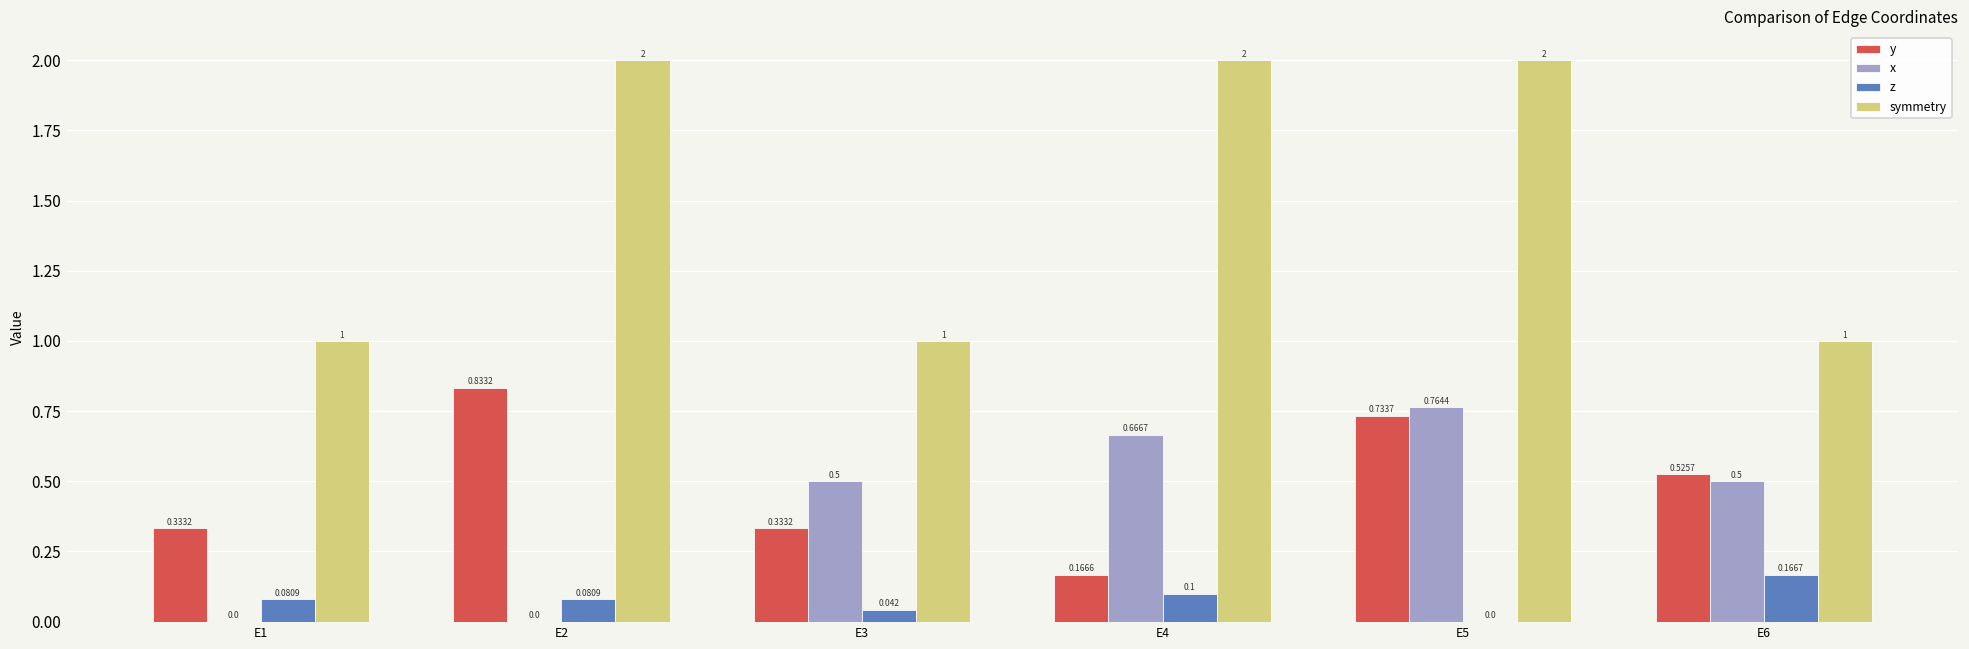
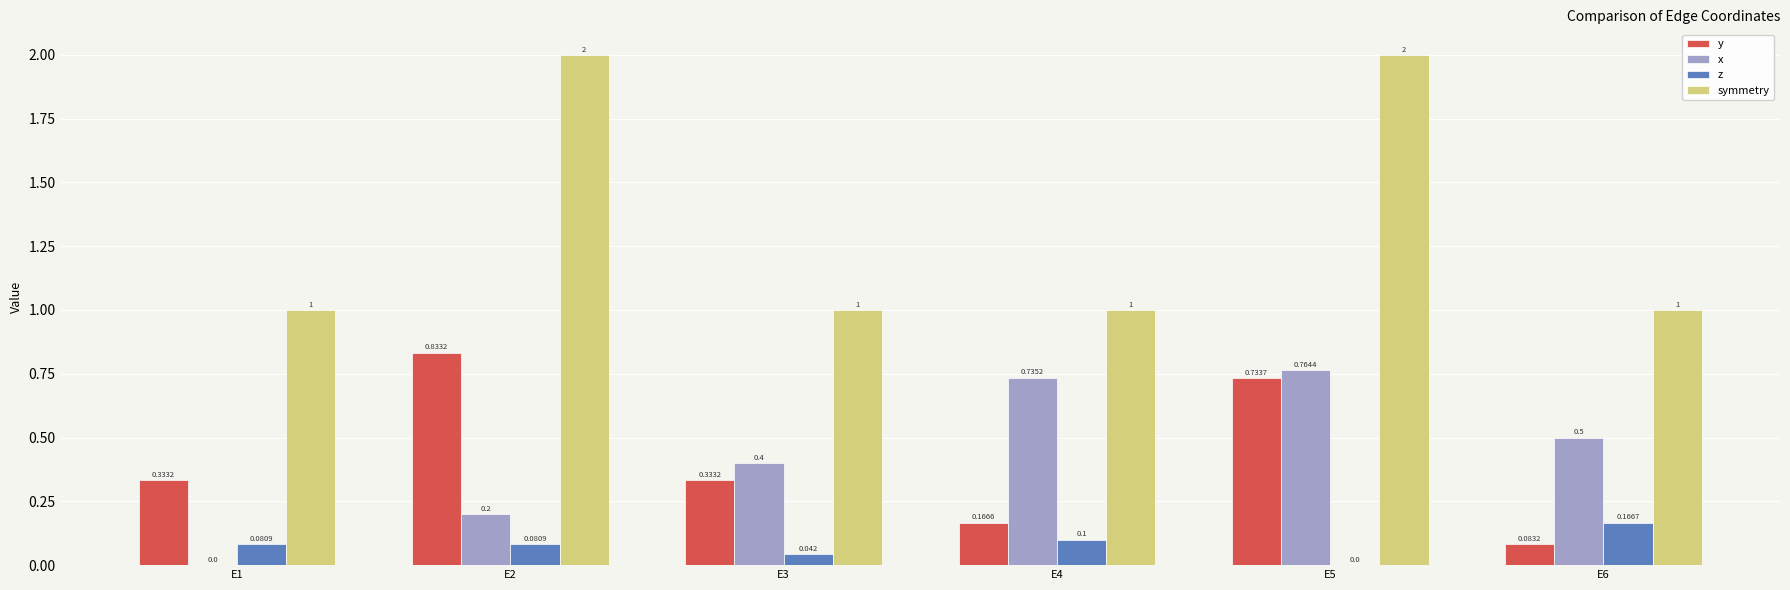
x, E2: 0.0 -> 0.2
x, E3: 0.5 -> 0.4
x, E4: 0.6667 -> 0.7352
symmetry, E4: 2 -> 1
y, E6: 0.5257 -> 0.0832
